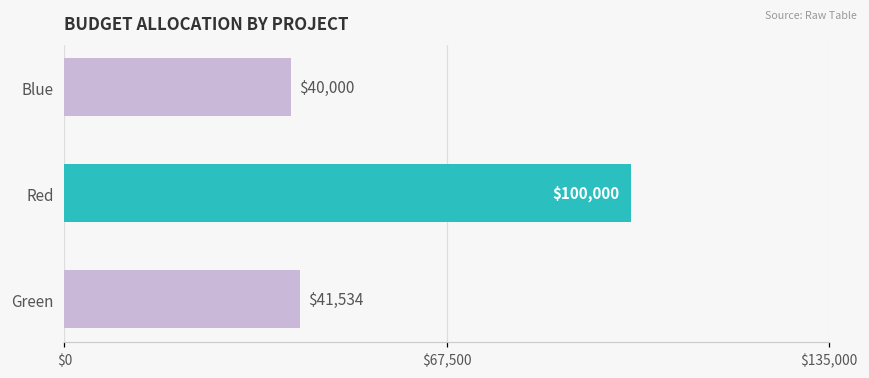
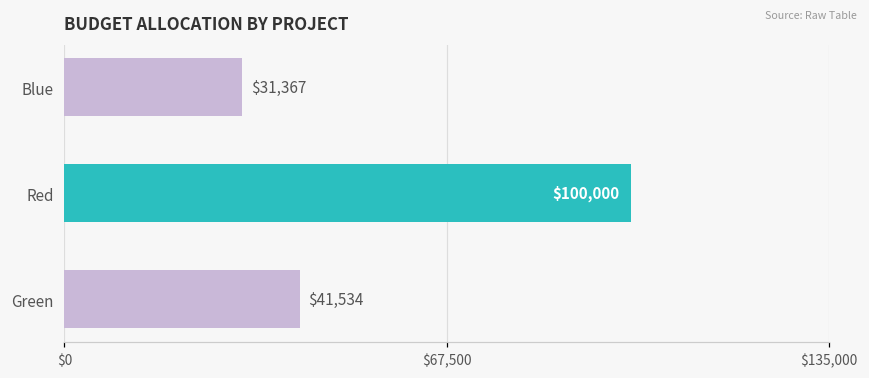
Blue: $40,000 -> $31,367
